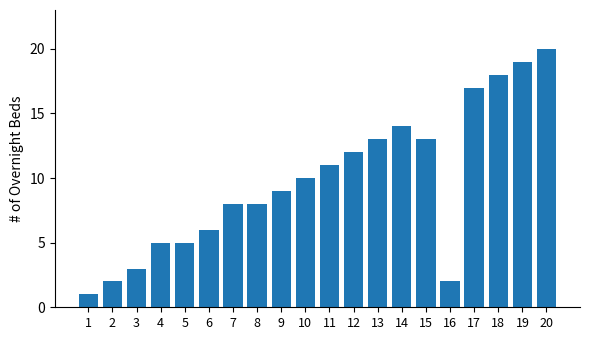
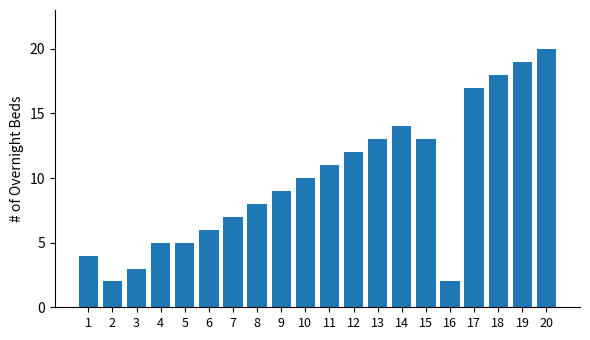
1: 1 -> 4
7: 8 -> 7
